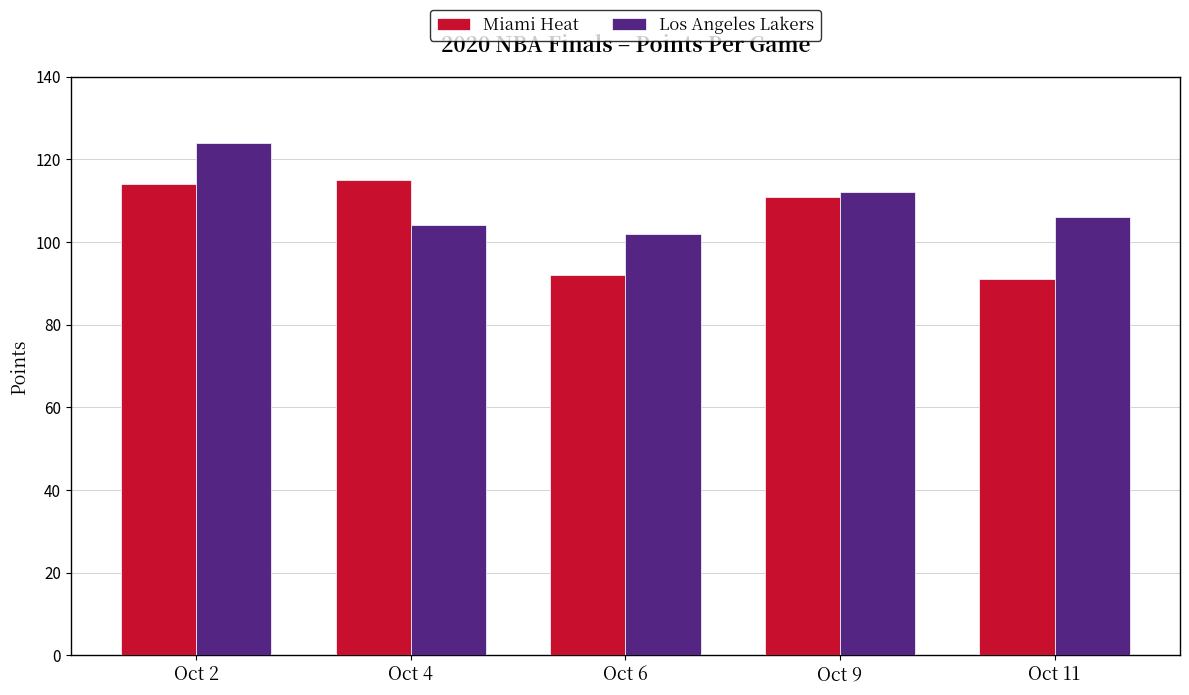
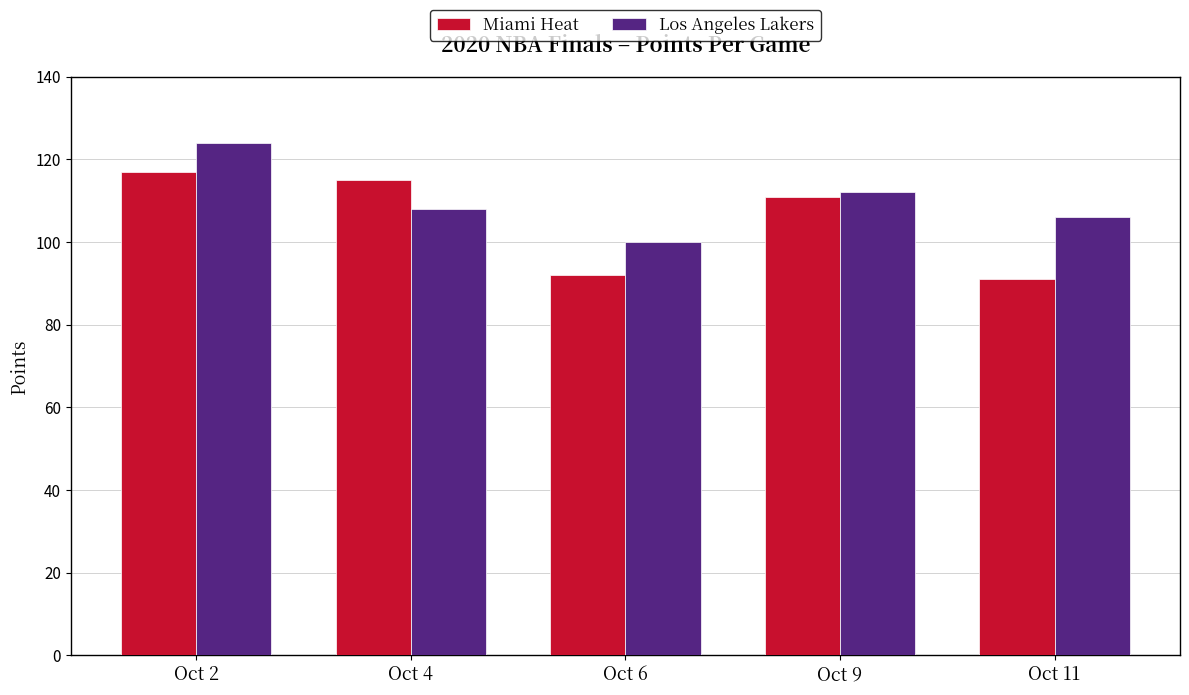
Miami Heat, Oct 2: 114 -> 117
Los Angeles Lakers, Oct 4: 104 -> 108
Los Angeles Lakers, Oct 6: 102 -> 100
